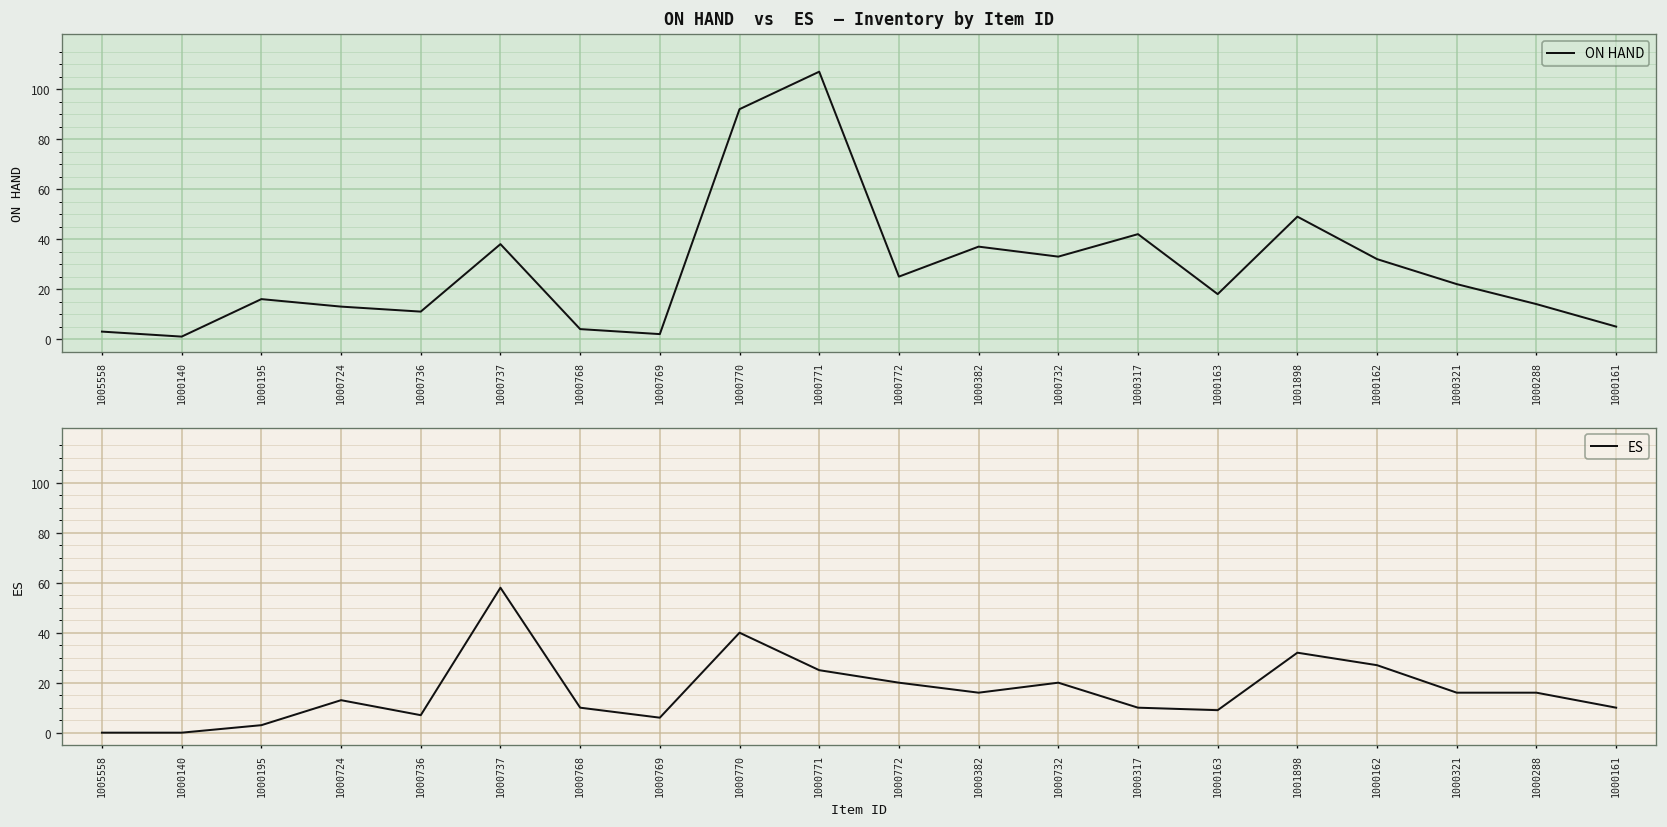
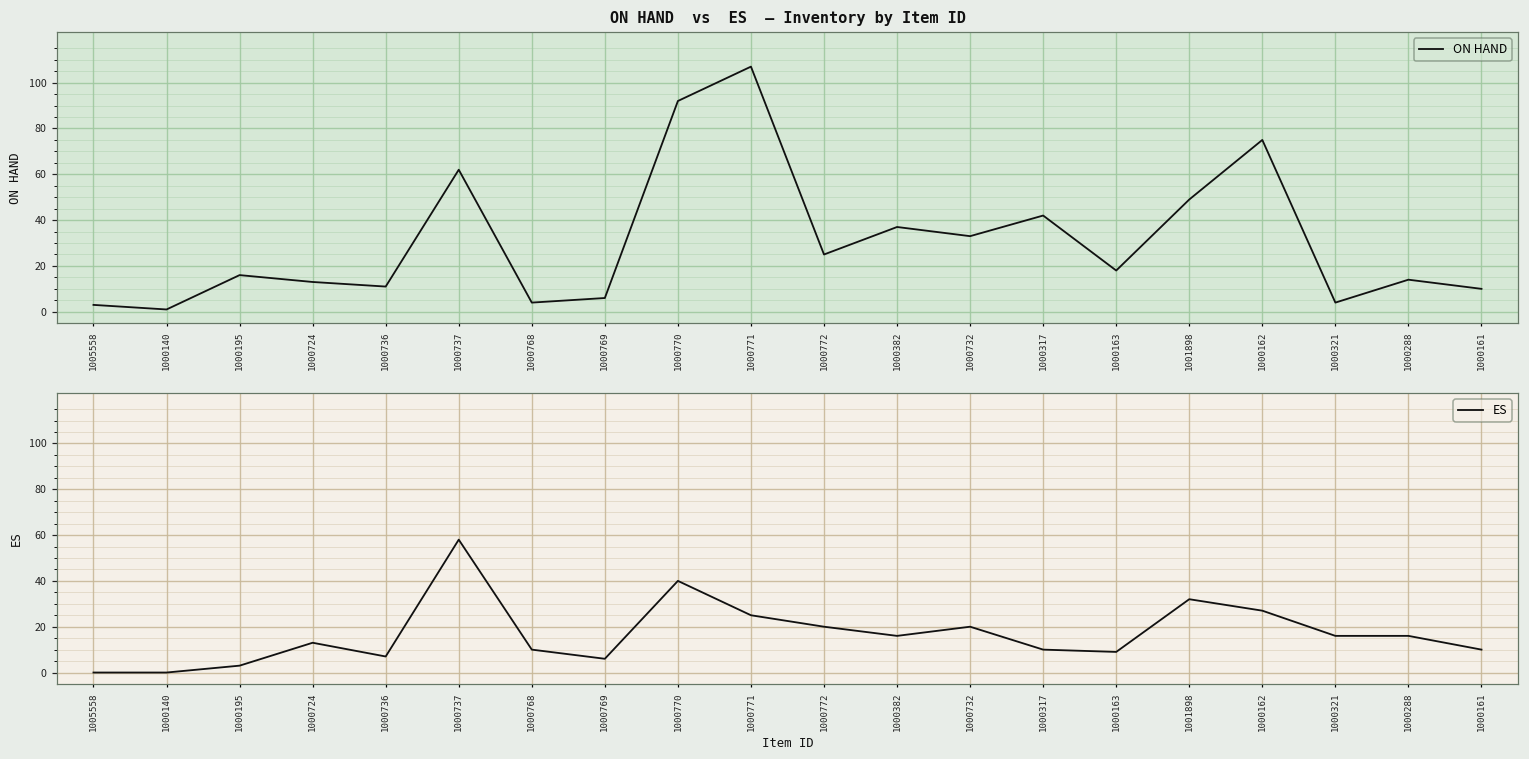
ON HAND vs ES — Inventory by Item ID, 1000737: 38 -> 62
ON HAND vs ES — Inventory by Item ID, 1000769: 2 -> 6
ON HAND vs ES — Inventory by Item ID, 1000162: 32 -> 75
ON HAND vs ES — Inventory by Item ID, 1000321: 22 -> 4
ON HAND vs ES — Inventory by Item ID, 1000161: 5 -> 10
